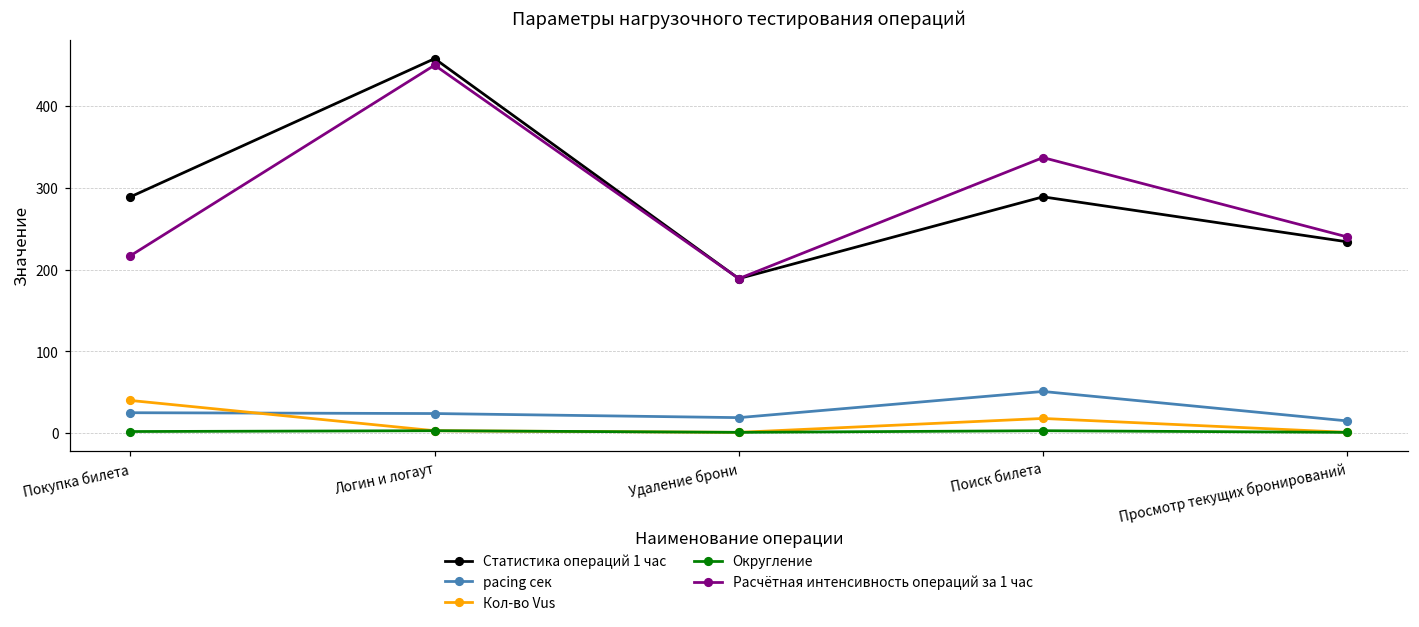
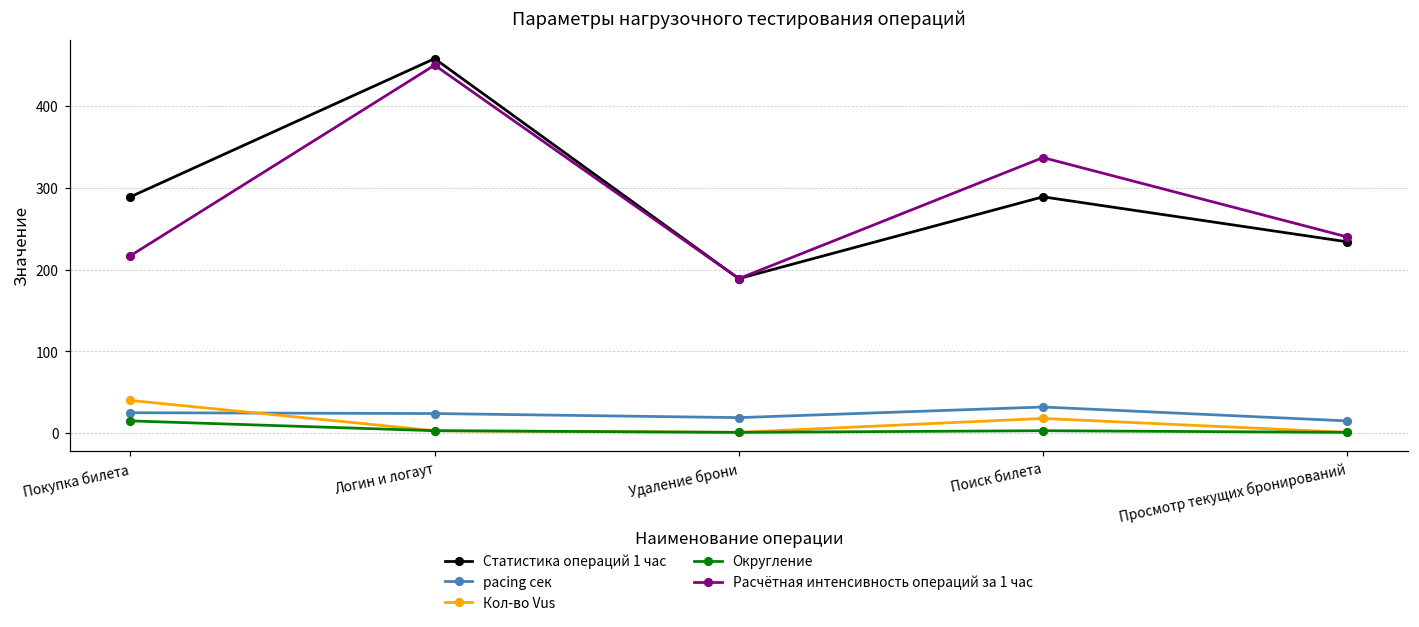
Округление, Покупка билета: 0 -> 20
pacing сек, Поиск билета: 50 -> 30
